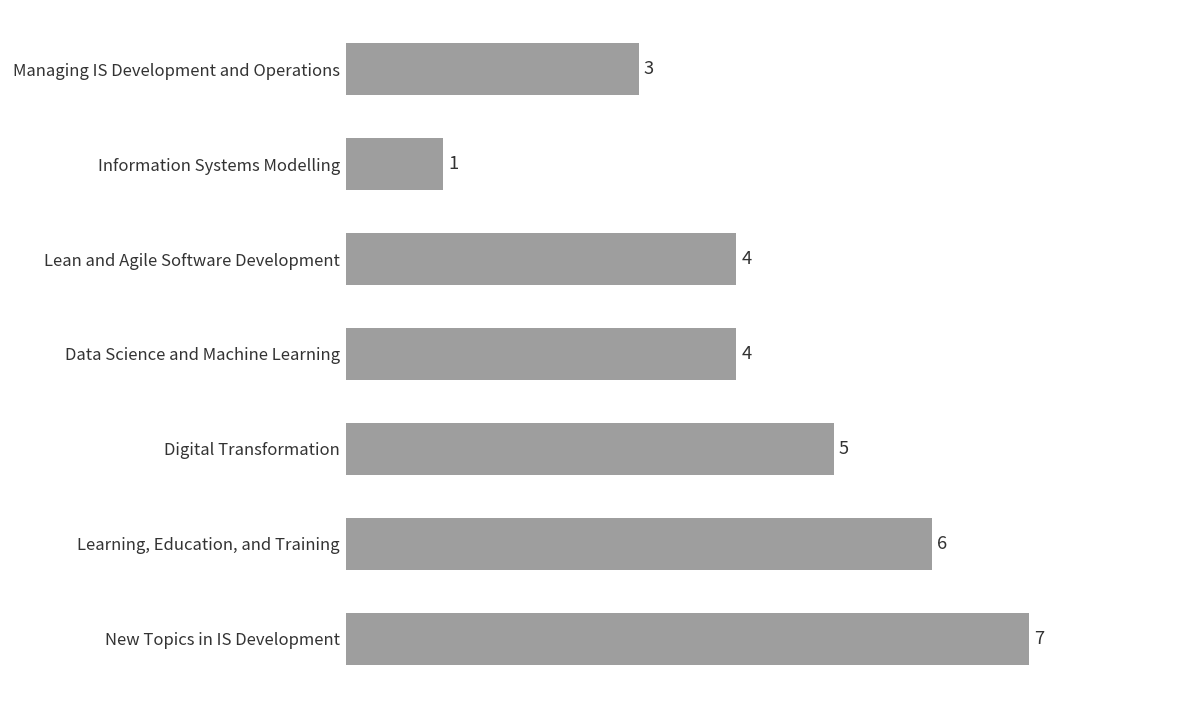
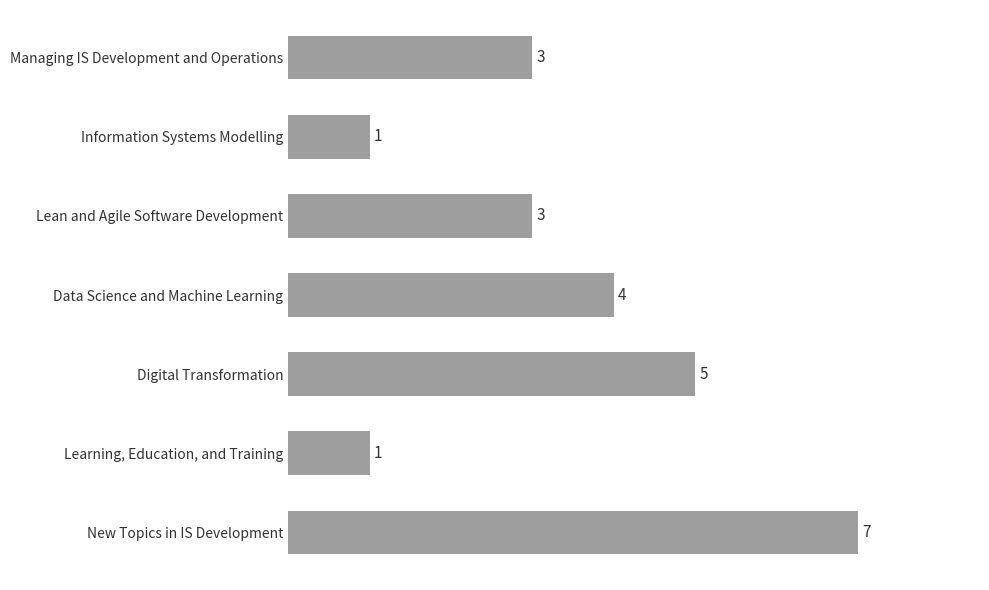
Lean and Agile Software Development: 4 -> 3
Learning, Education, and Training: 6 -> 1
